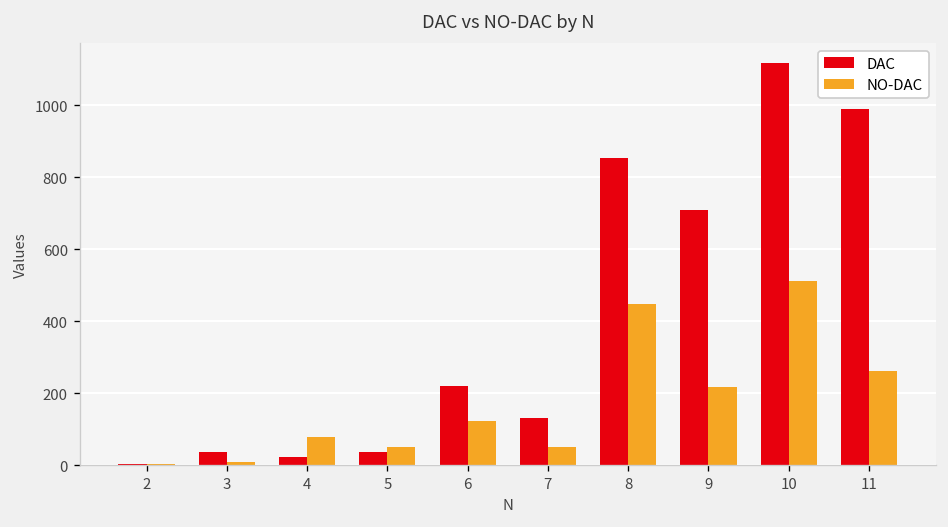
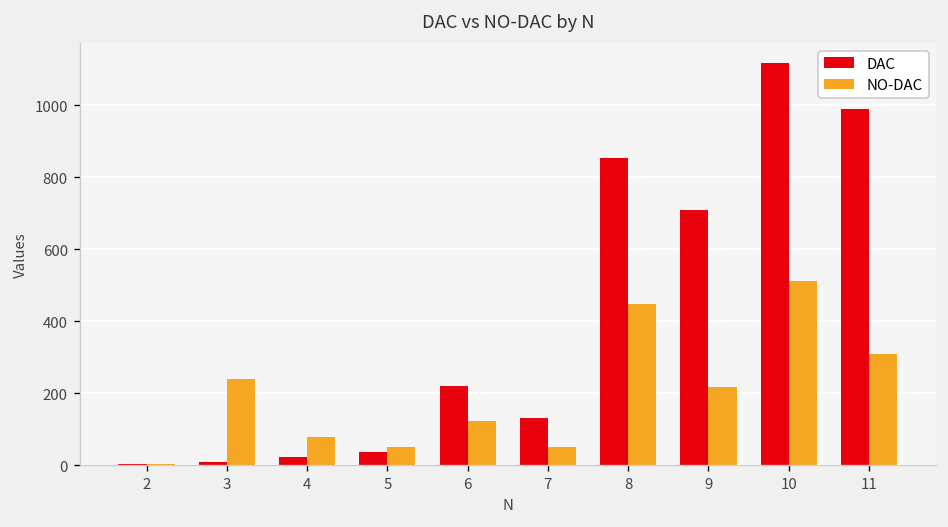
DAC, 3: 40 -> 10
NO-DAC, 3: 10 -> 240
NO-DAC, 11: 260 -> 310
